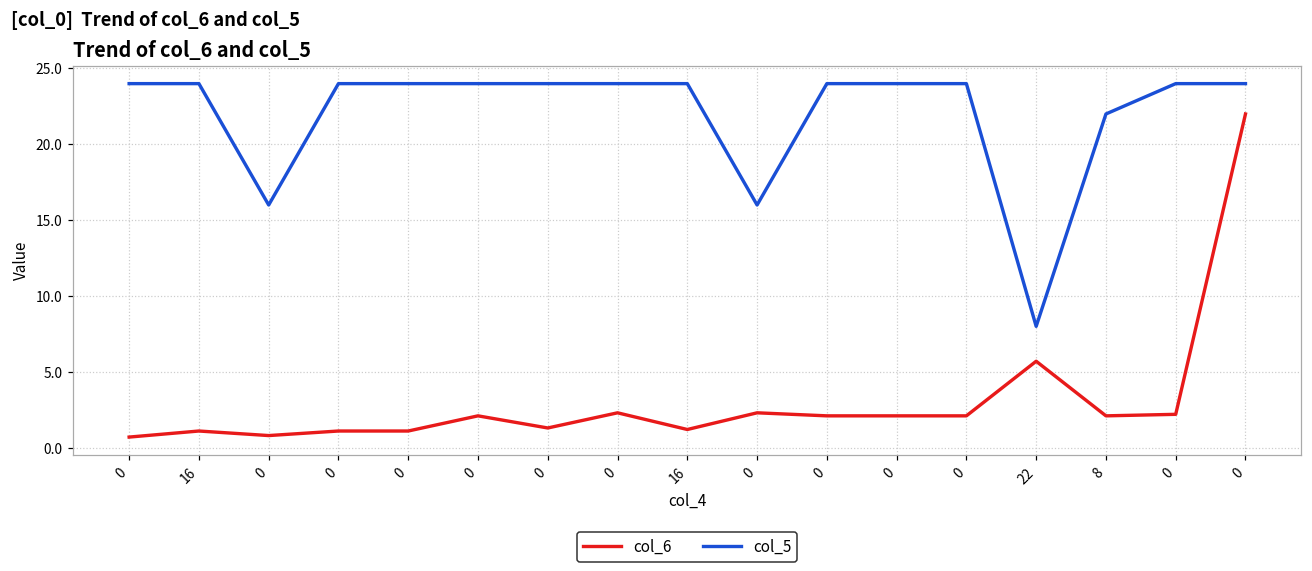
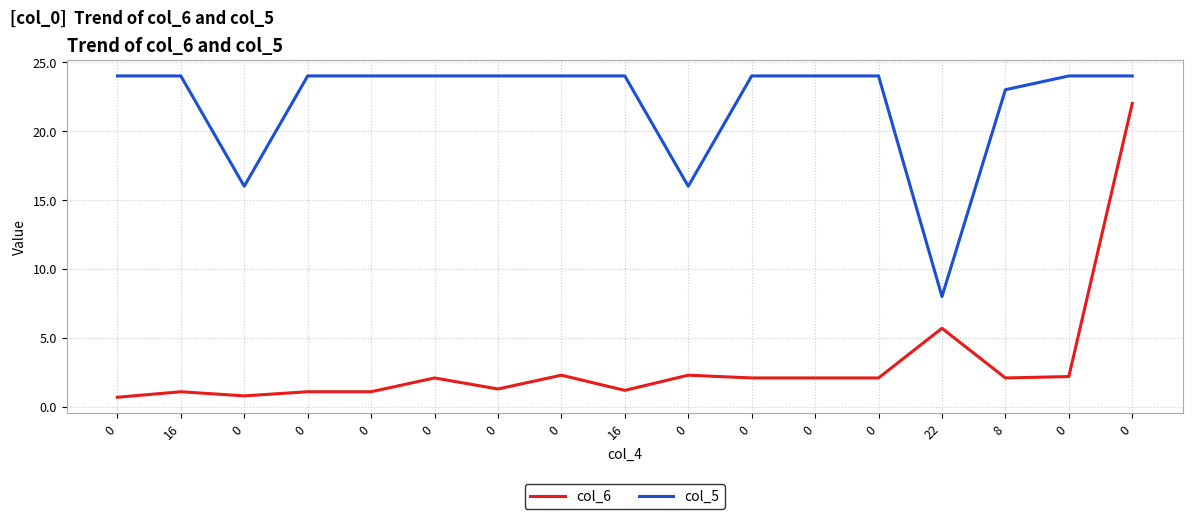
col_5, 8: 22 -> 23
